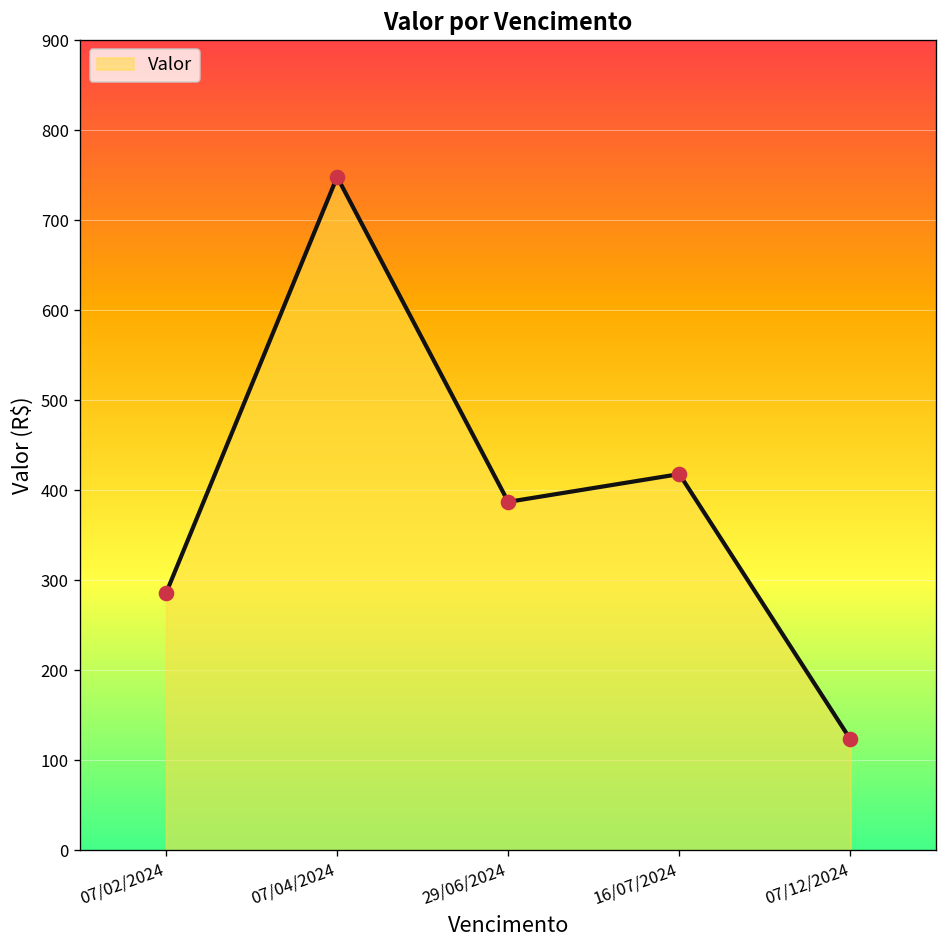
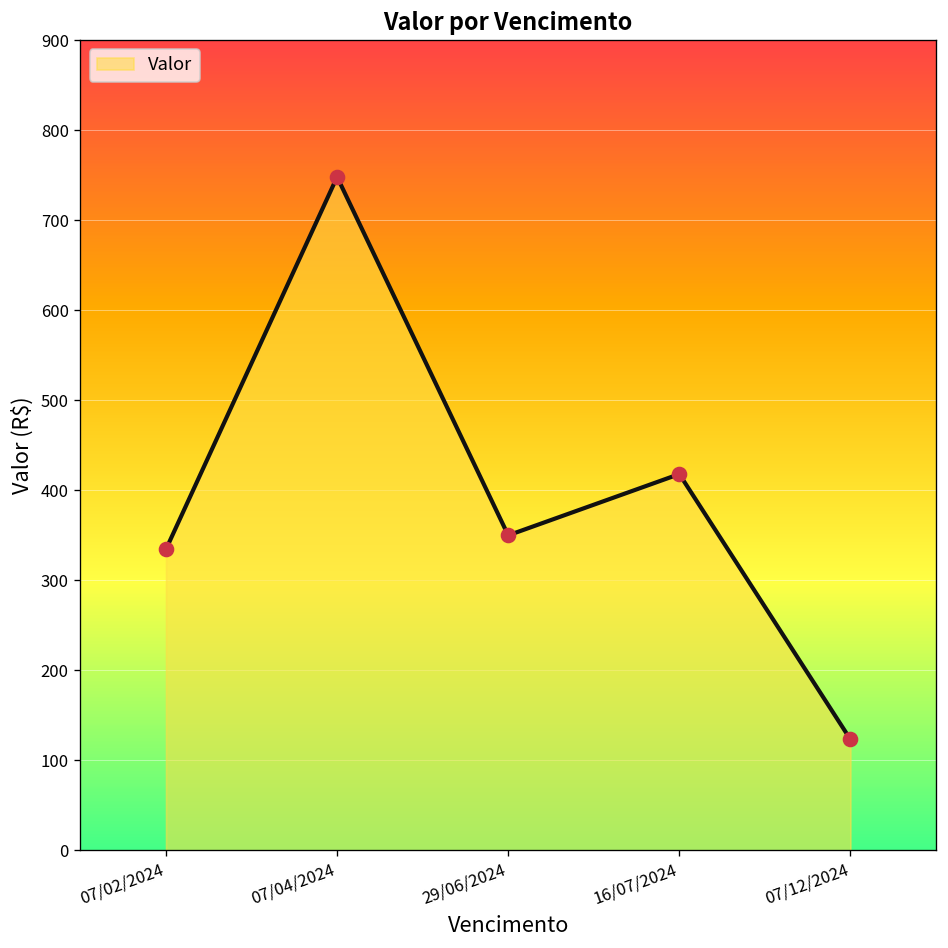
07/02/2024: 290 -> 330
29/06/2024: 390 -> 350
